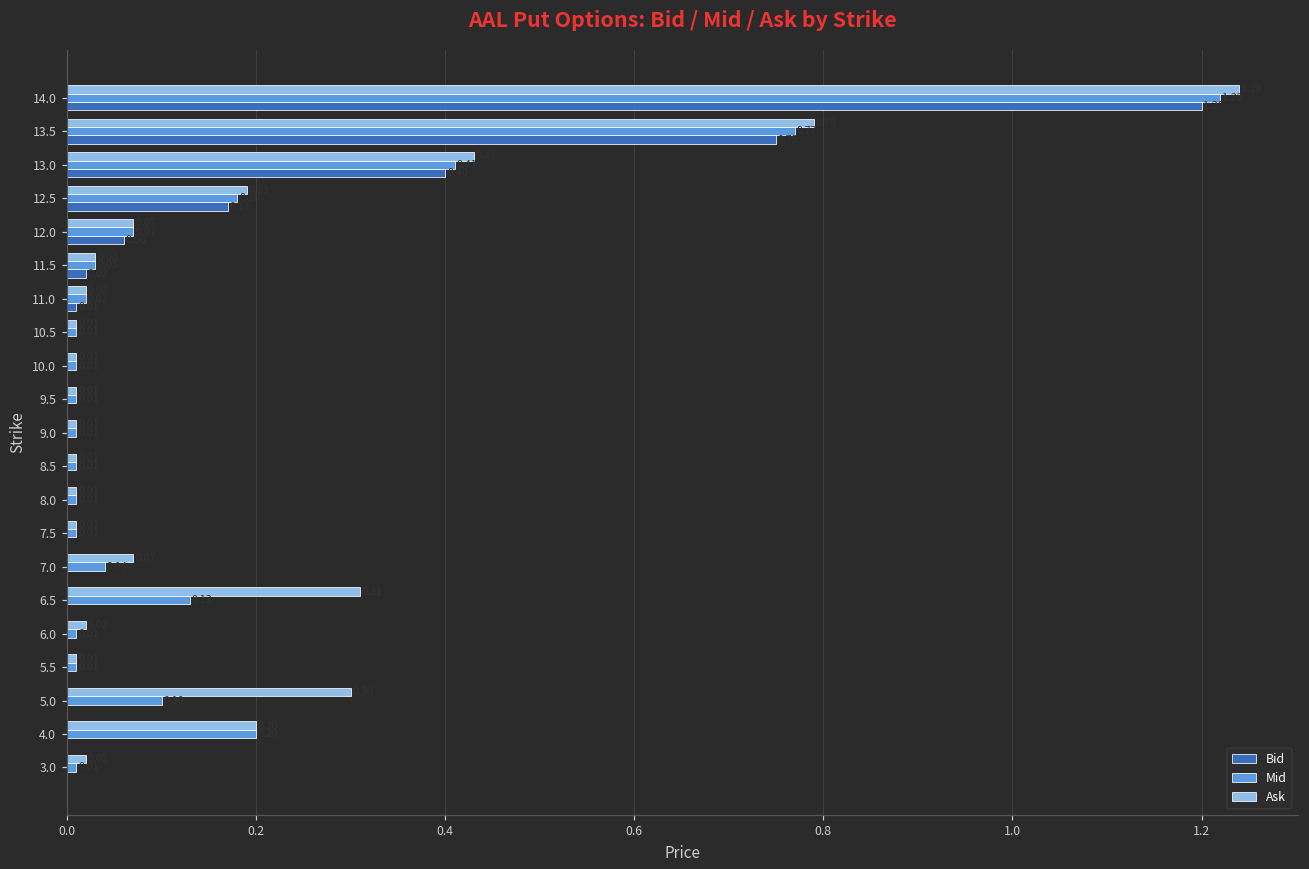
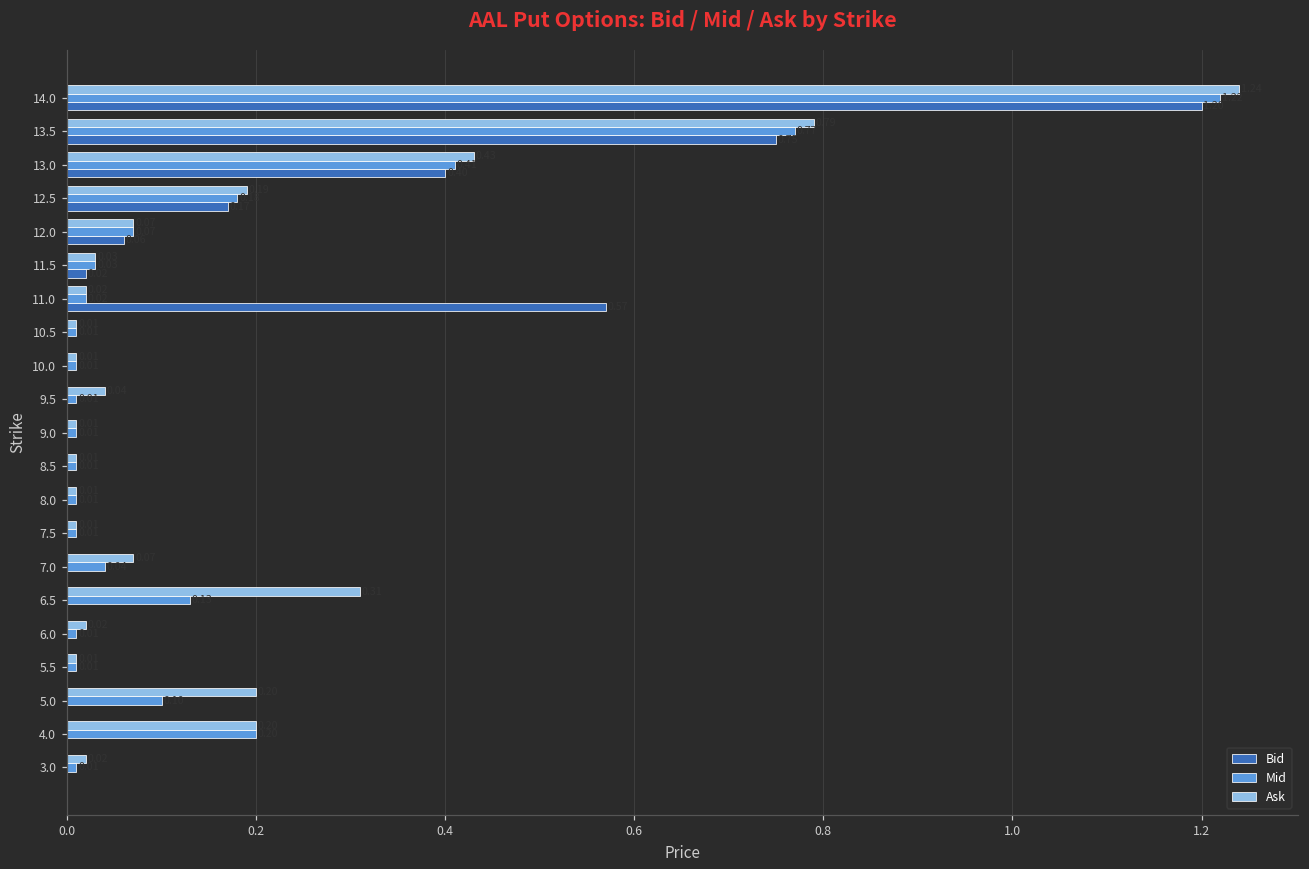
Bid, 11.0: 0.01 -> 0.57
Ask, 9.5: 0.01 -> 0.04
Ask, 5.0: 0.3 -> 0.2
